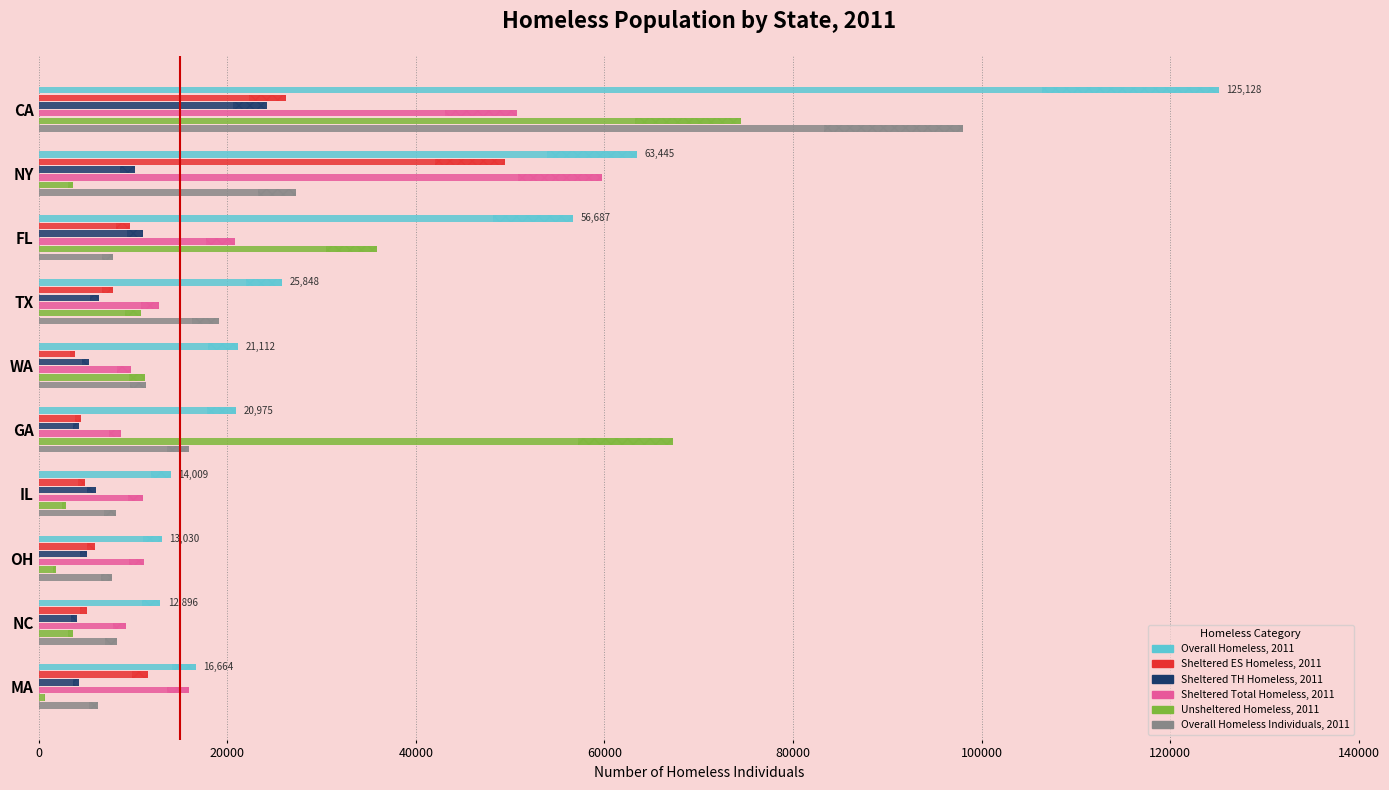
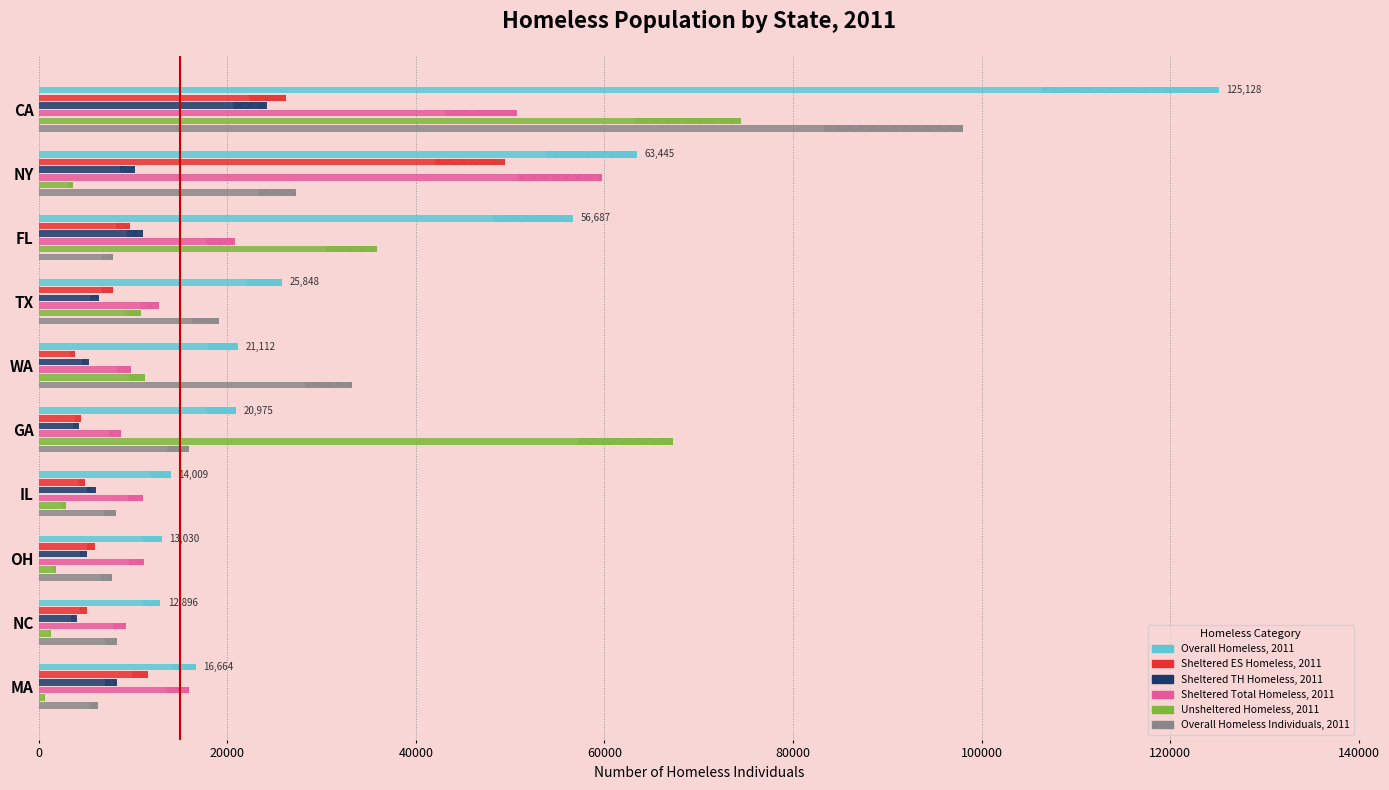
Overall Homeless Individuals, 2011, WA: 11000 -> 33000
Unsheltered Homeless, 2011, NC: 4000 -> 1000
Sheltered TH Homeless, 2011, MA: 4000 -> 8000
